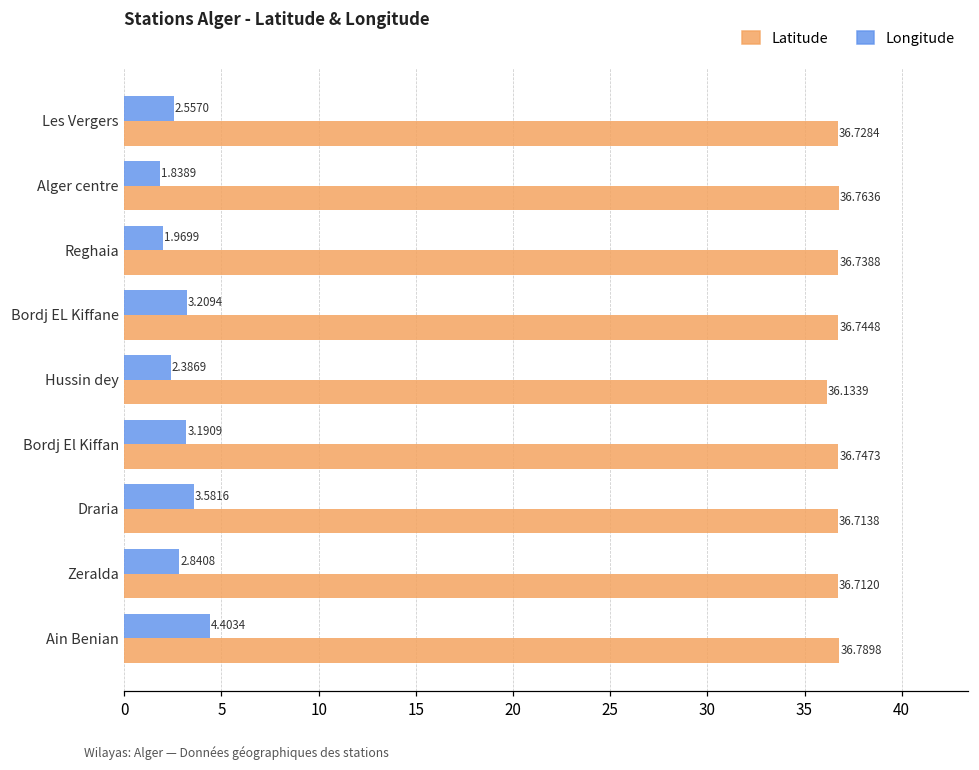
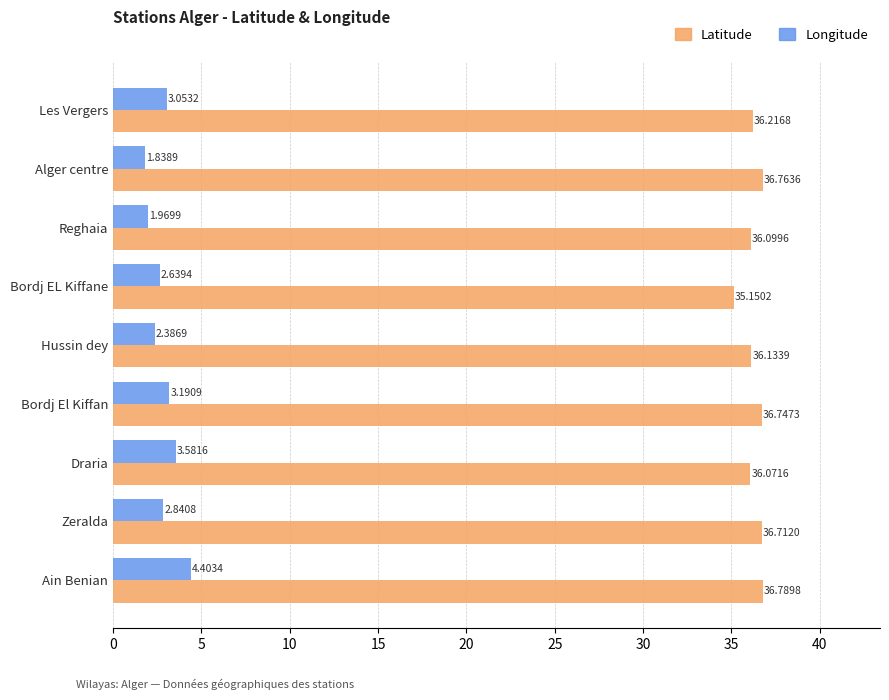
Longitude, Les Vergers: 2.5570 -> 3.0532
Latitude, Les Vergers: 36.7284 -> 36.2168
Latitude, Reghaia: 36.7388 -> 36.0996
Longitude, Bordj EL Kiffane: 3.2094 -> 2.6394
Latitude, Bordj EL Kiffane: 36.7448 -> 35.1502
Latitude, Draria: 36.7138 -> 36.0716
